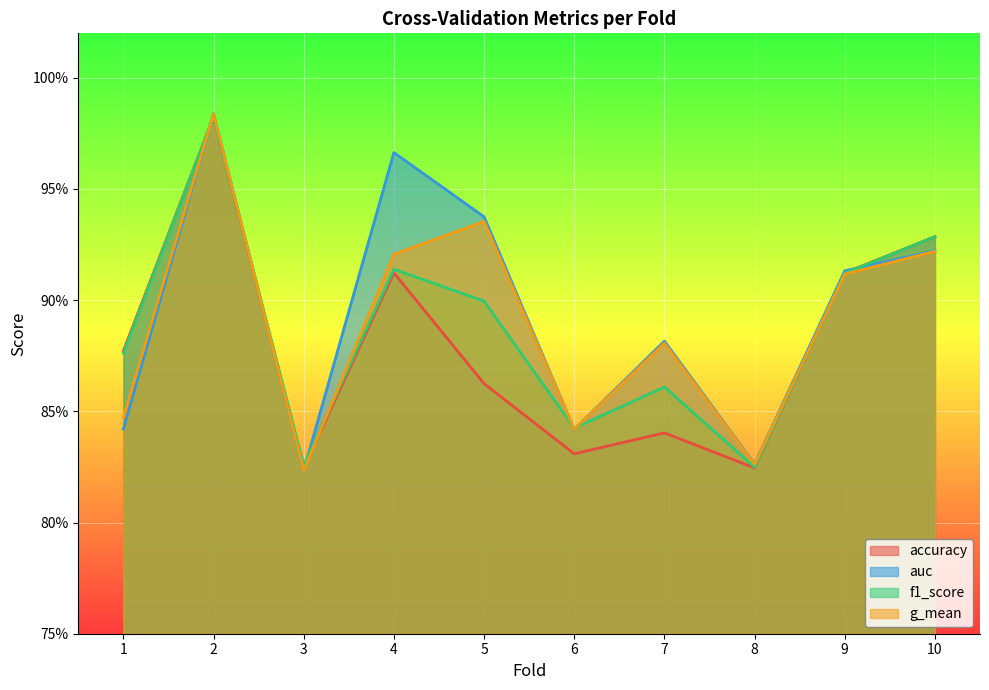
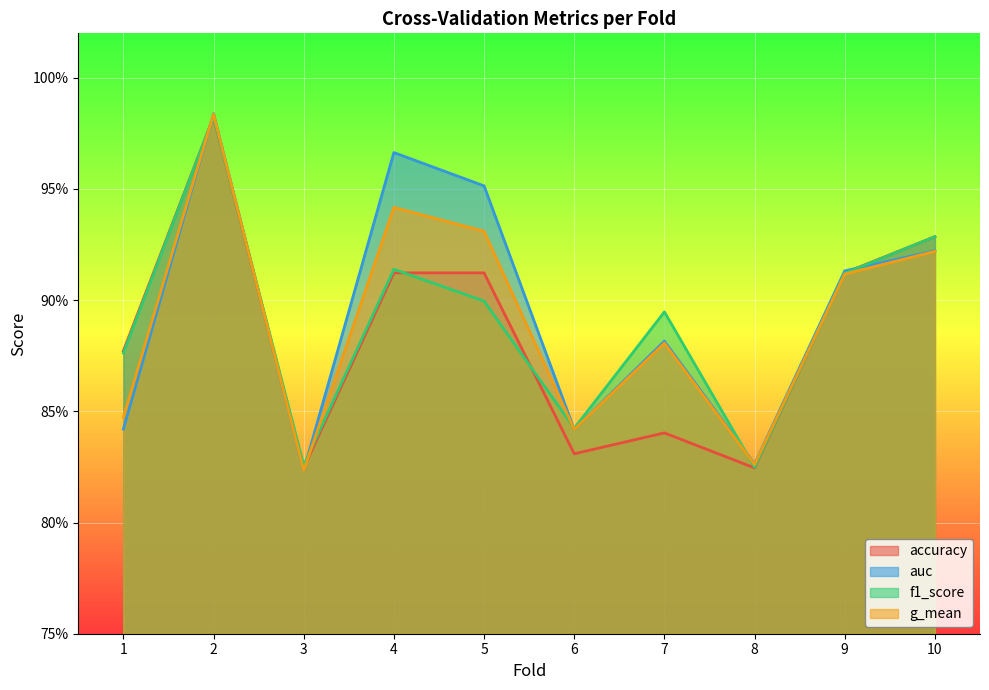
g_mean, 4: 92.1% -> 94.2%
accuracy, 5: 86.2% -> 91.2%
auc, 5: 93.8% -> 95.1%
g_mean, 5: 93.5% -> 93.1%
f1_score, 7: 86.1% -> 89.5%
